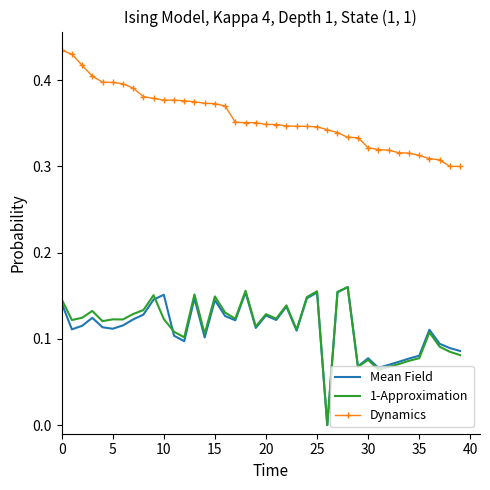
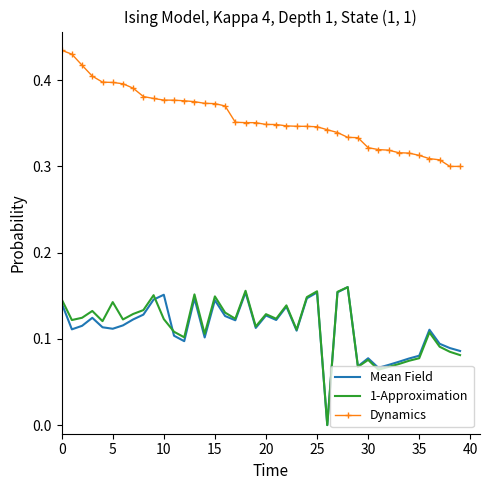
1-Approximation, 5: 0.12 -> 0.14
